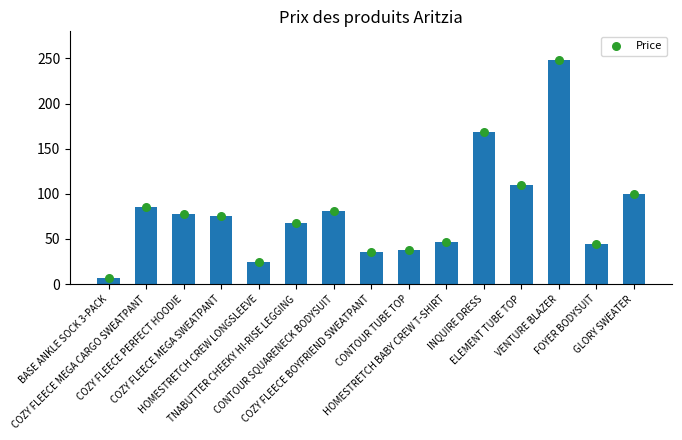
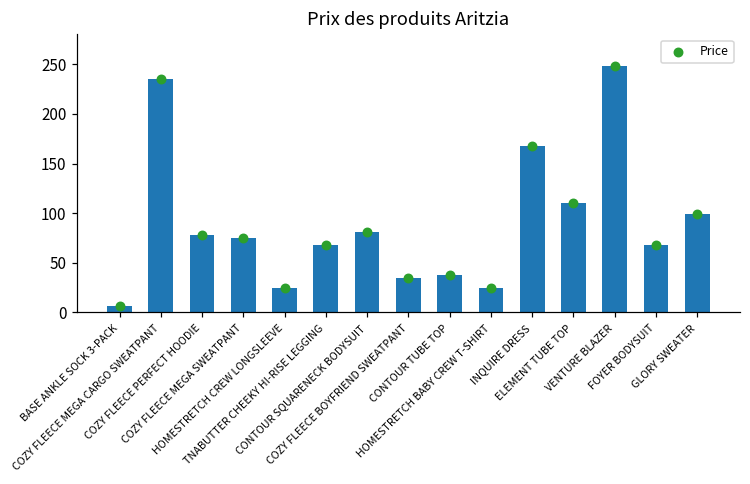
COZY FLEECE MEGA CARGO SWEATPANT: 90 -> 240
HOMESTRETCH BABY CREW T-SHIRT: 50 -> 30
FOYER BODYSUIT: 40 -> 70
